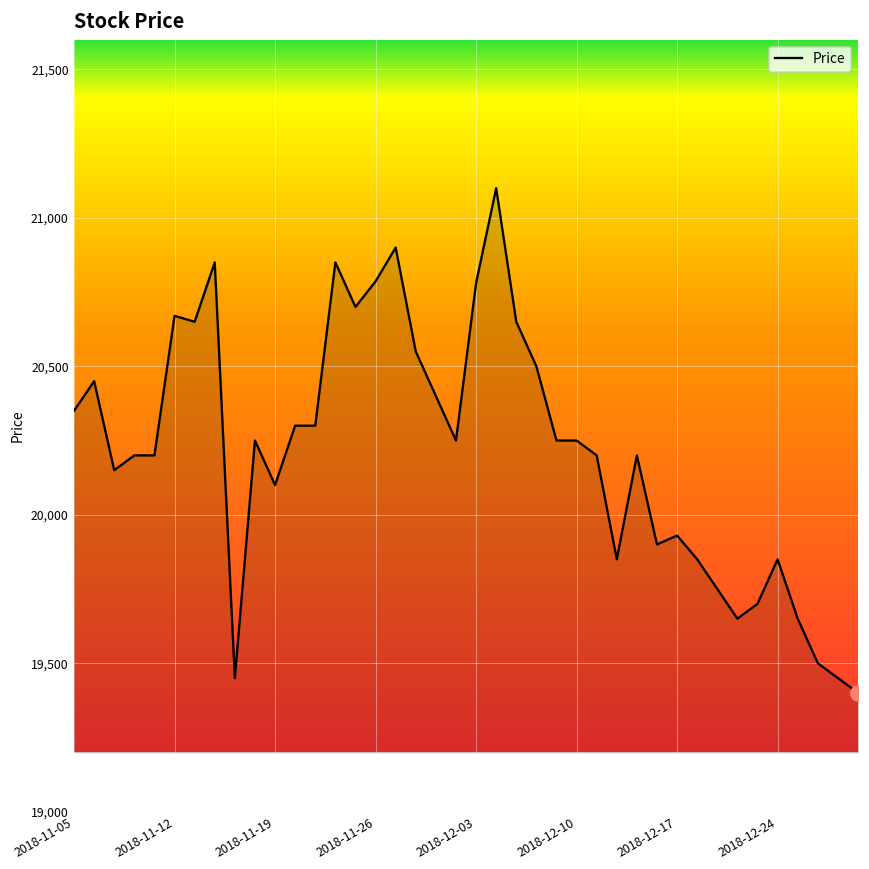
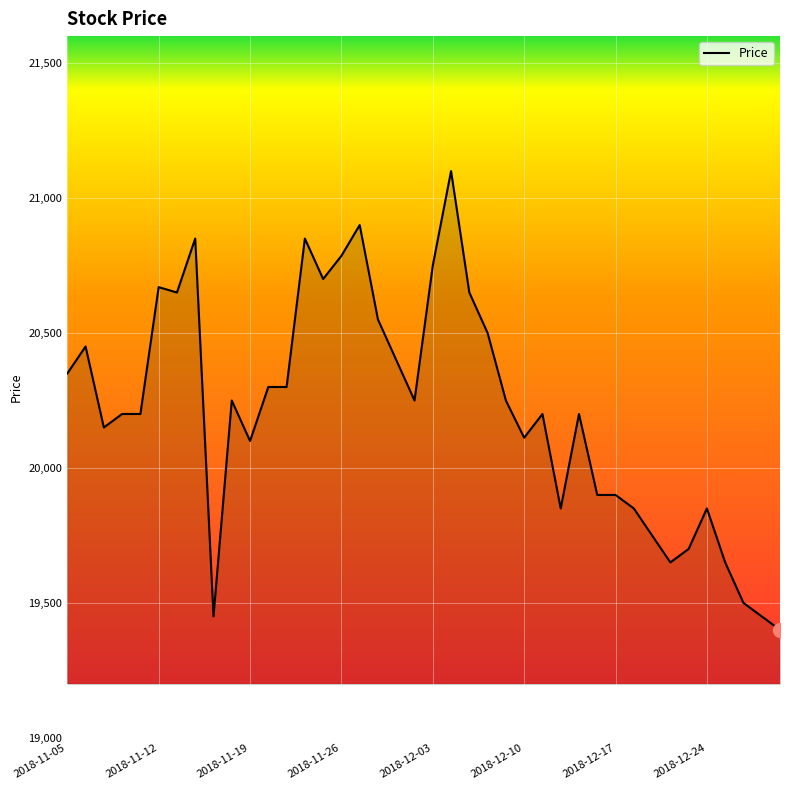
Price, 2018-12-03: 20,780 -> 20,750
Price, 2018-12-10: 20,250 -> 20,110
Price, 2018-12-17: 19,930 -> 19,900
